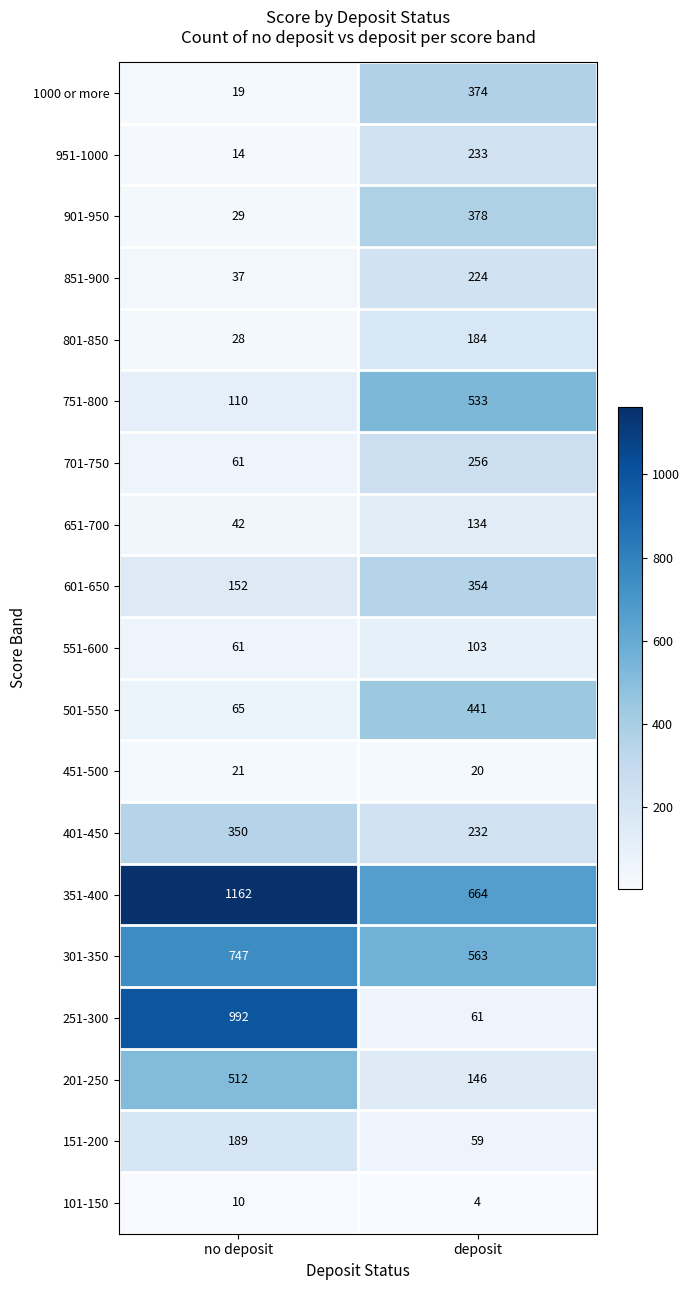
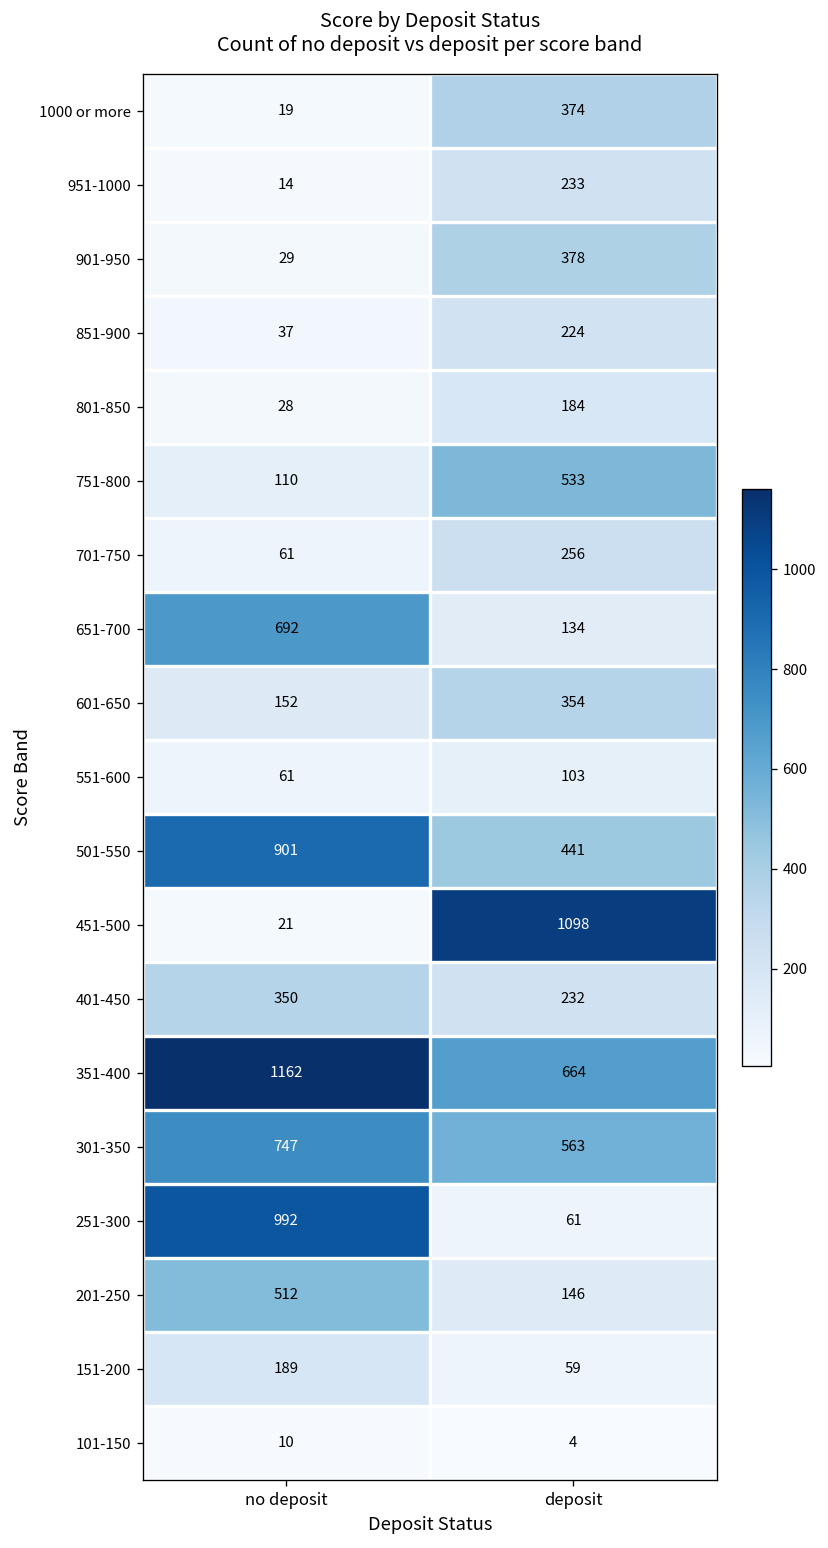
651-700, no deposit: 42 -> 692
501-550, no deposit: 65 -> 901
451-500, deposit: 20 -> 1098
